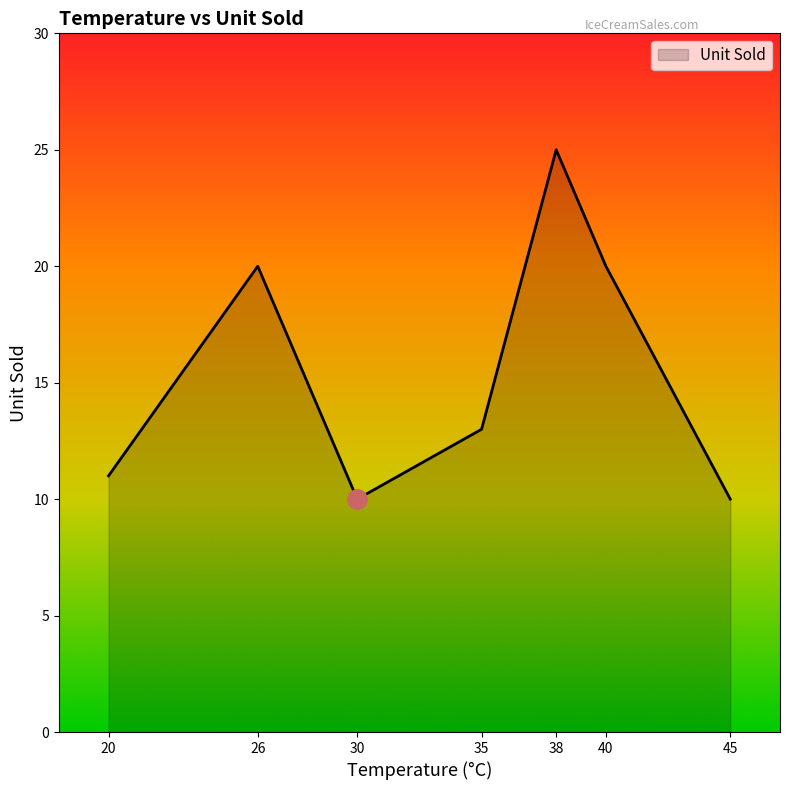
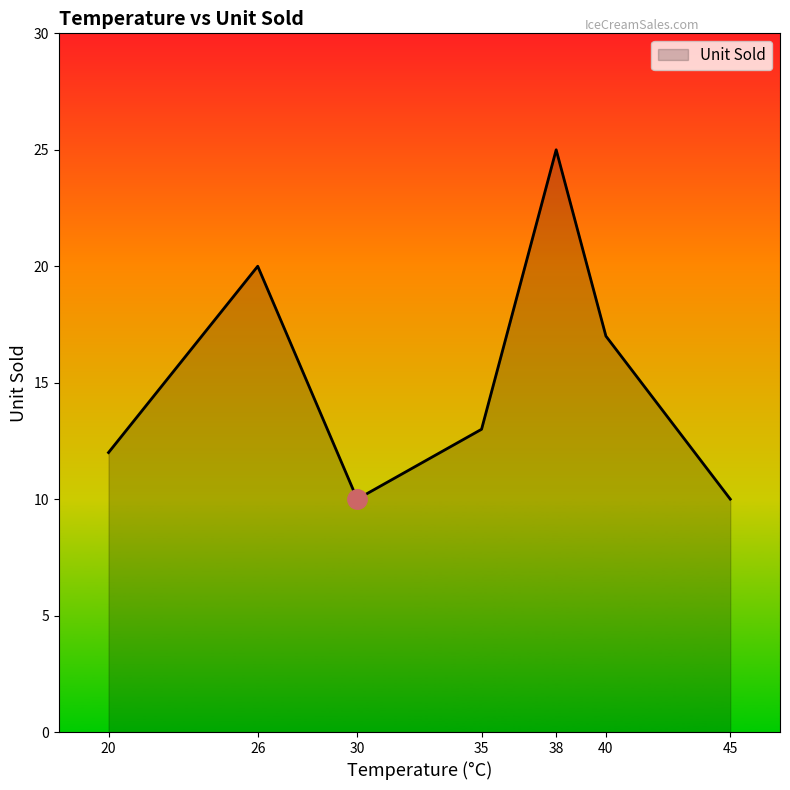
Unit Sold, 20: 11 -> 12
Unit Sold, 40: 20 -> 17
